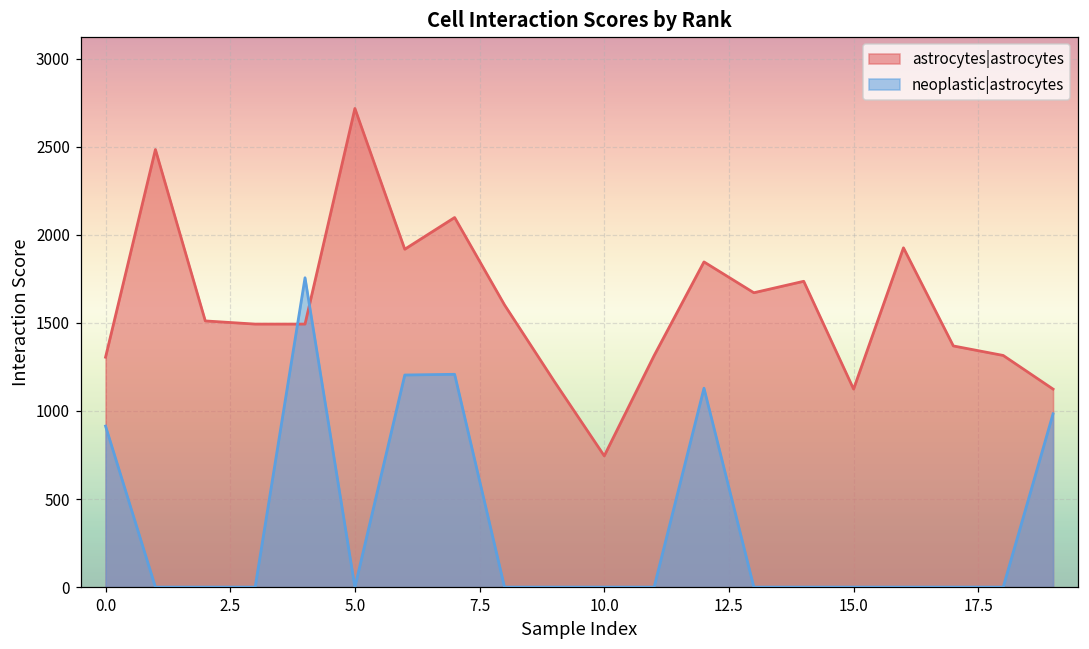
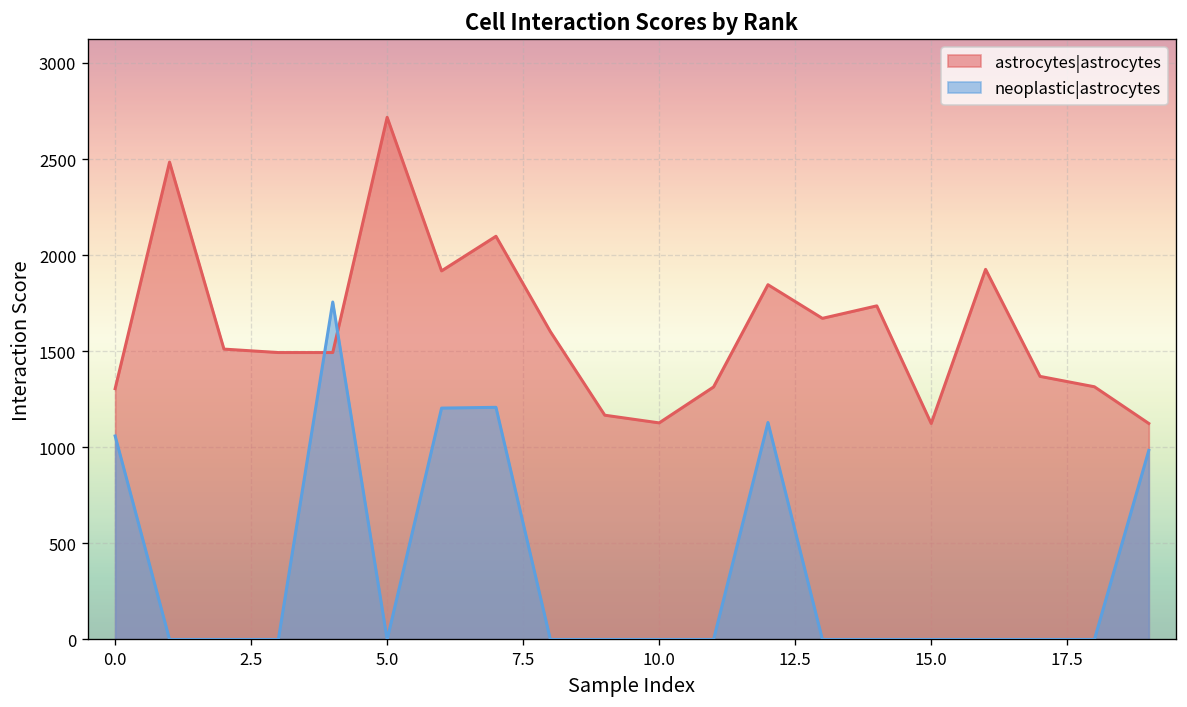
neoplastic|astrocytes, 0.0: 910 -> 1060
astrocytes|astrocytes, 10.0: 750 -> 1130
